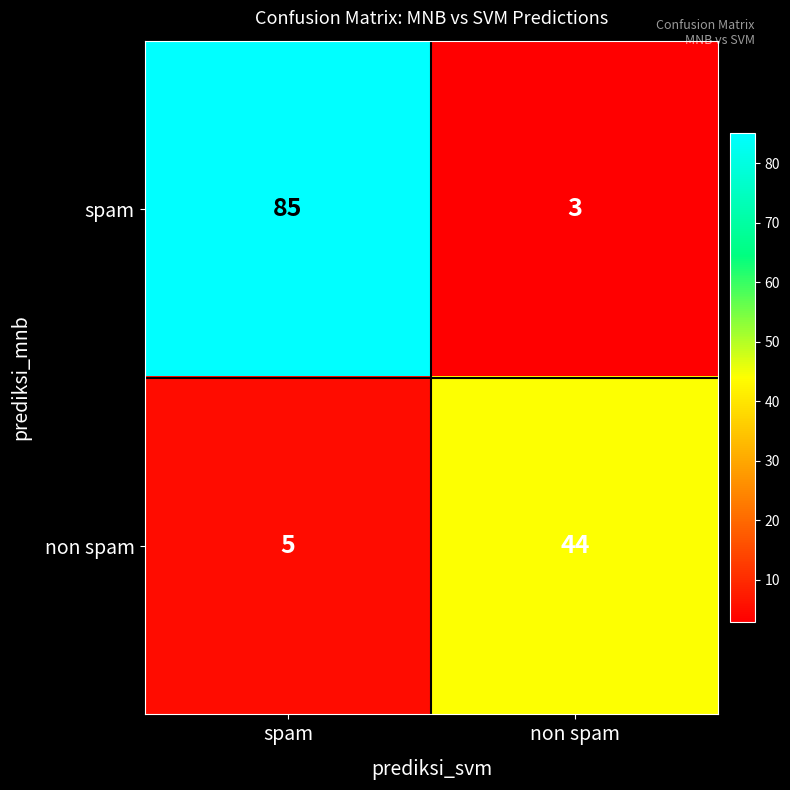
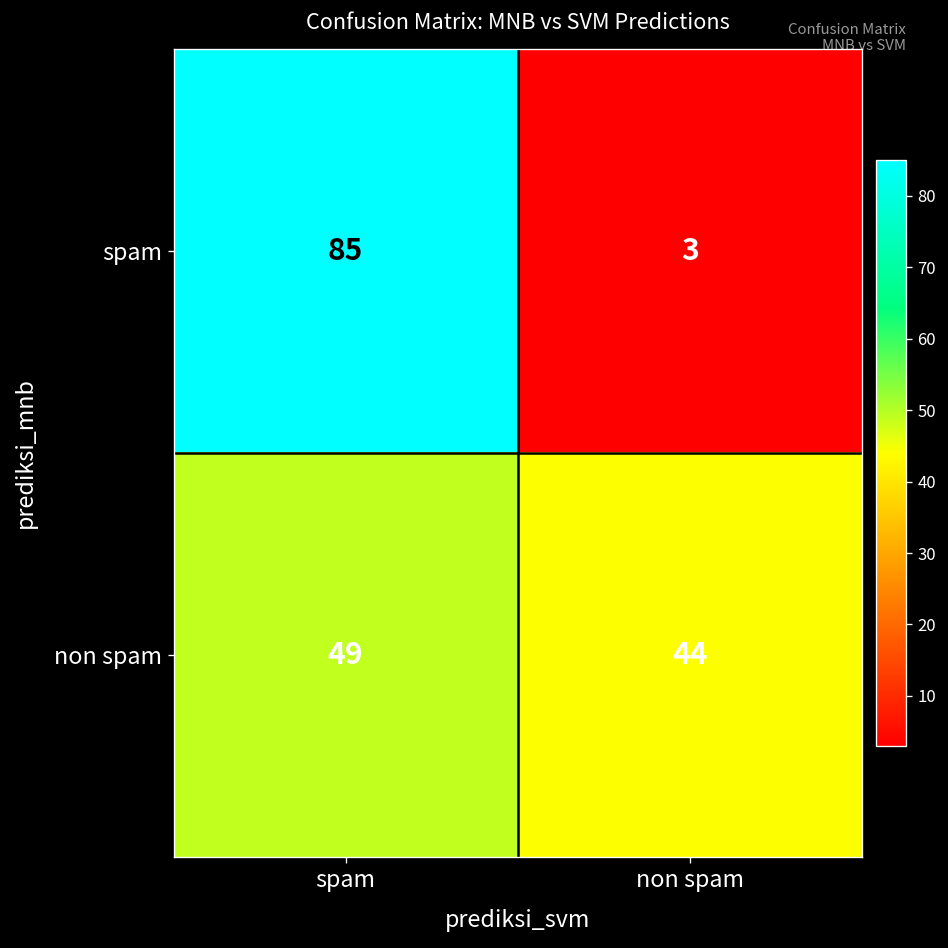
non spam, spam: 5 -> 49
